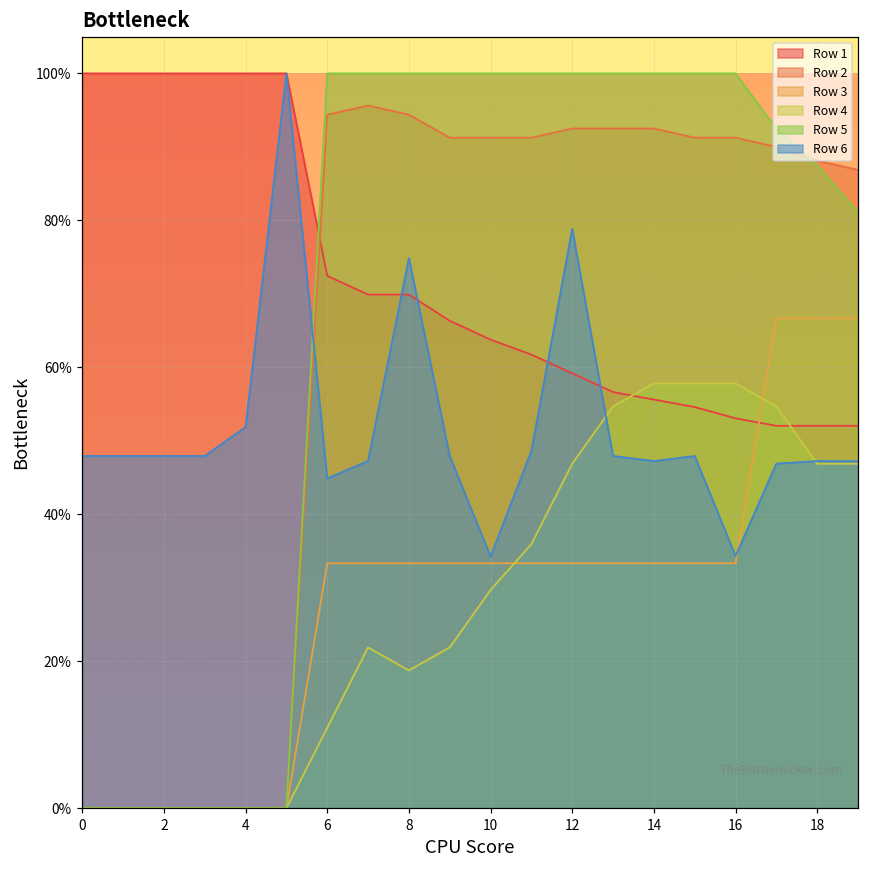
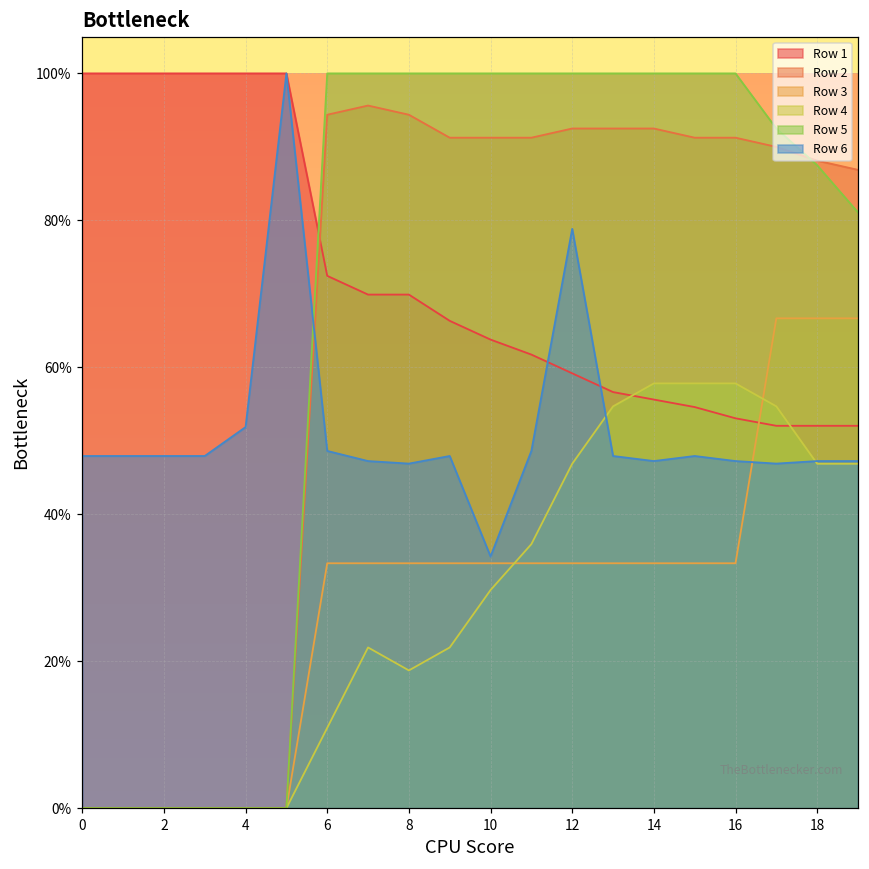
Row 6, 6: 45% -> 49%
Row 6, 8: 75% -> 47%
Row 6, 16: 34% -> 47%
